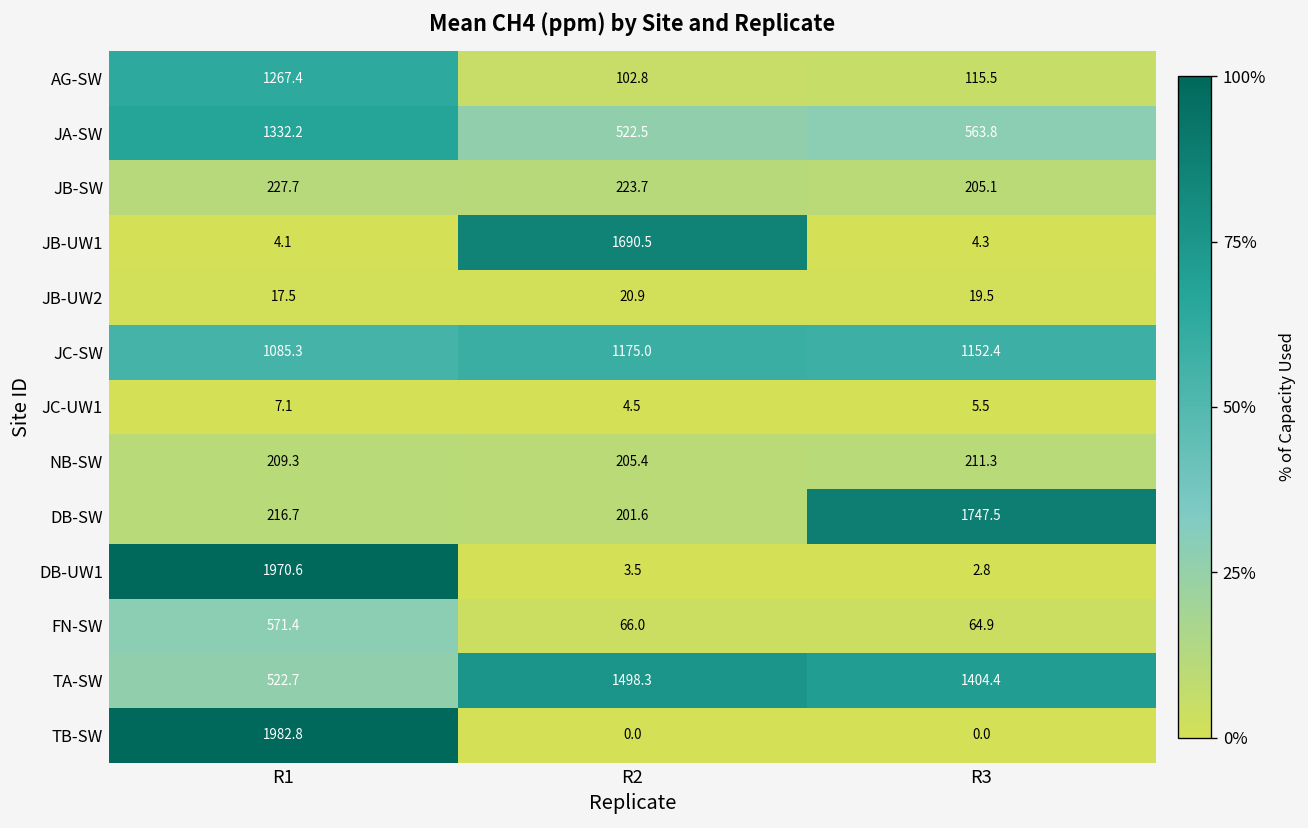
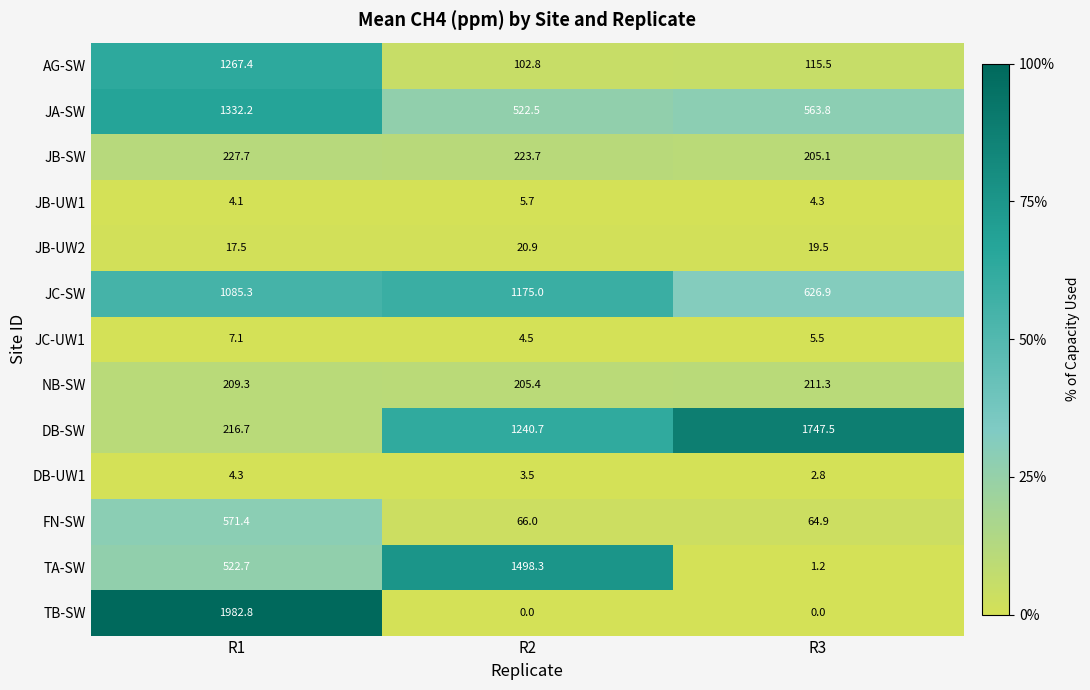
JB-UW1, R2: 1690.5 -> 5.7
JC-SW, R3: 1152.4 -> 626.9
DB-SW, R2: 201.6 -> 1240.7
DB-UW1, R1: 1970.6 -> 4.3
TA-SW, R3: 1404.4 -> 1.2
